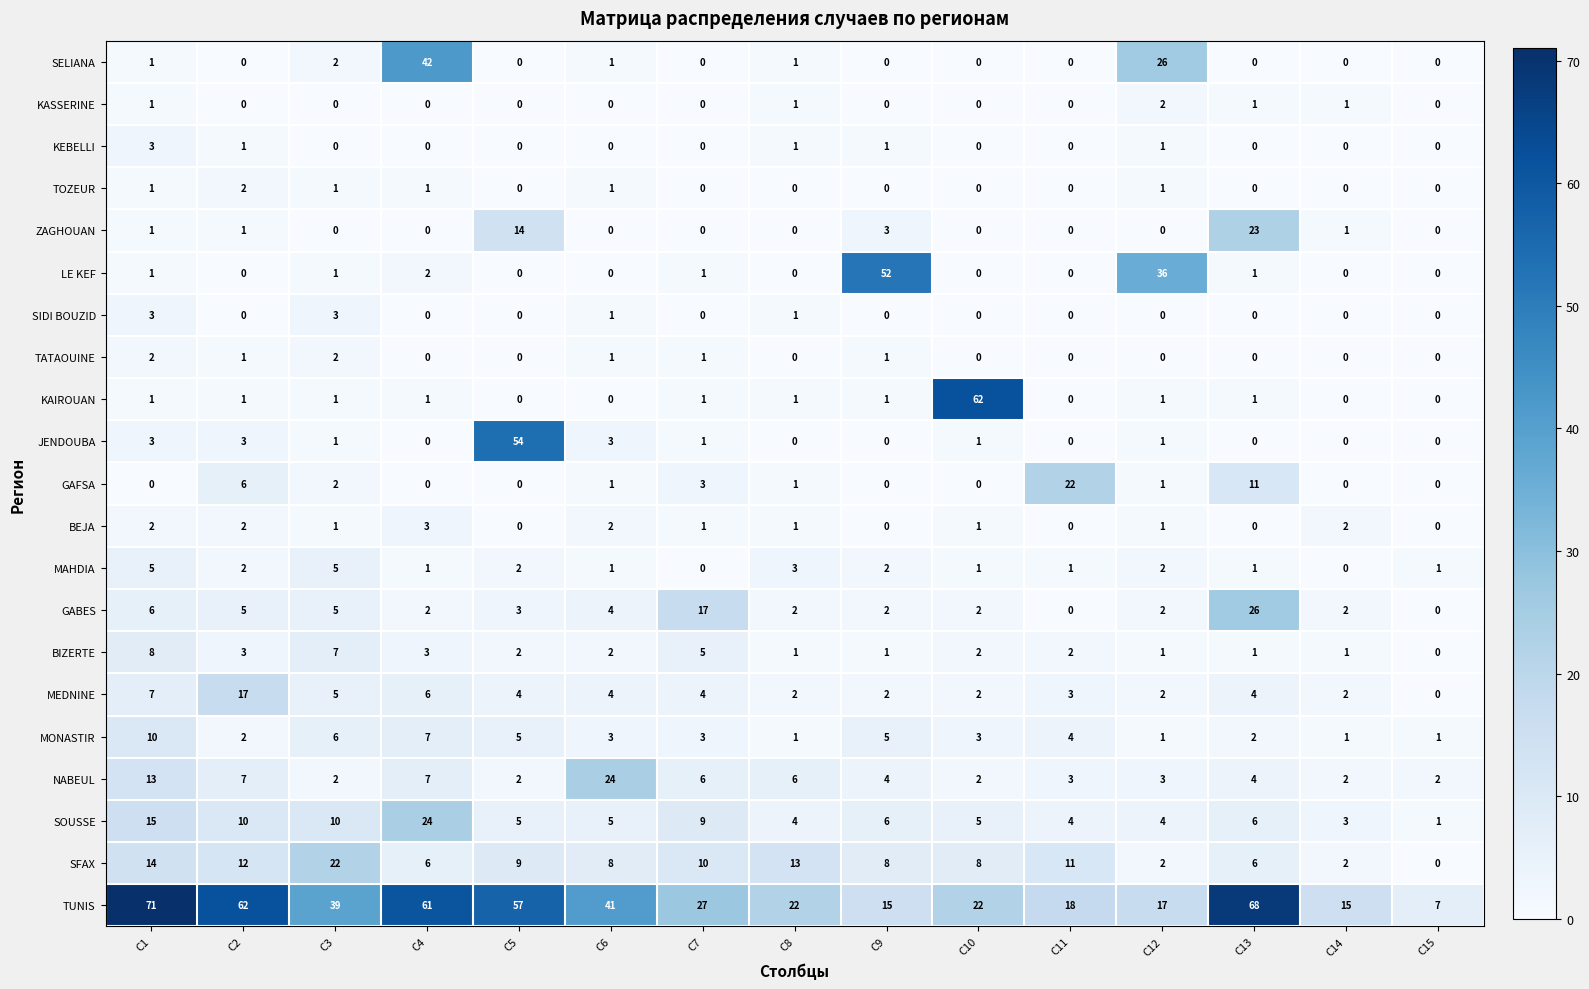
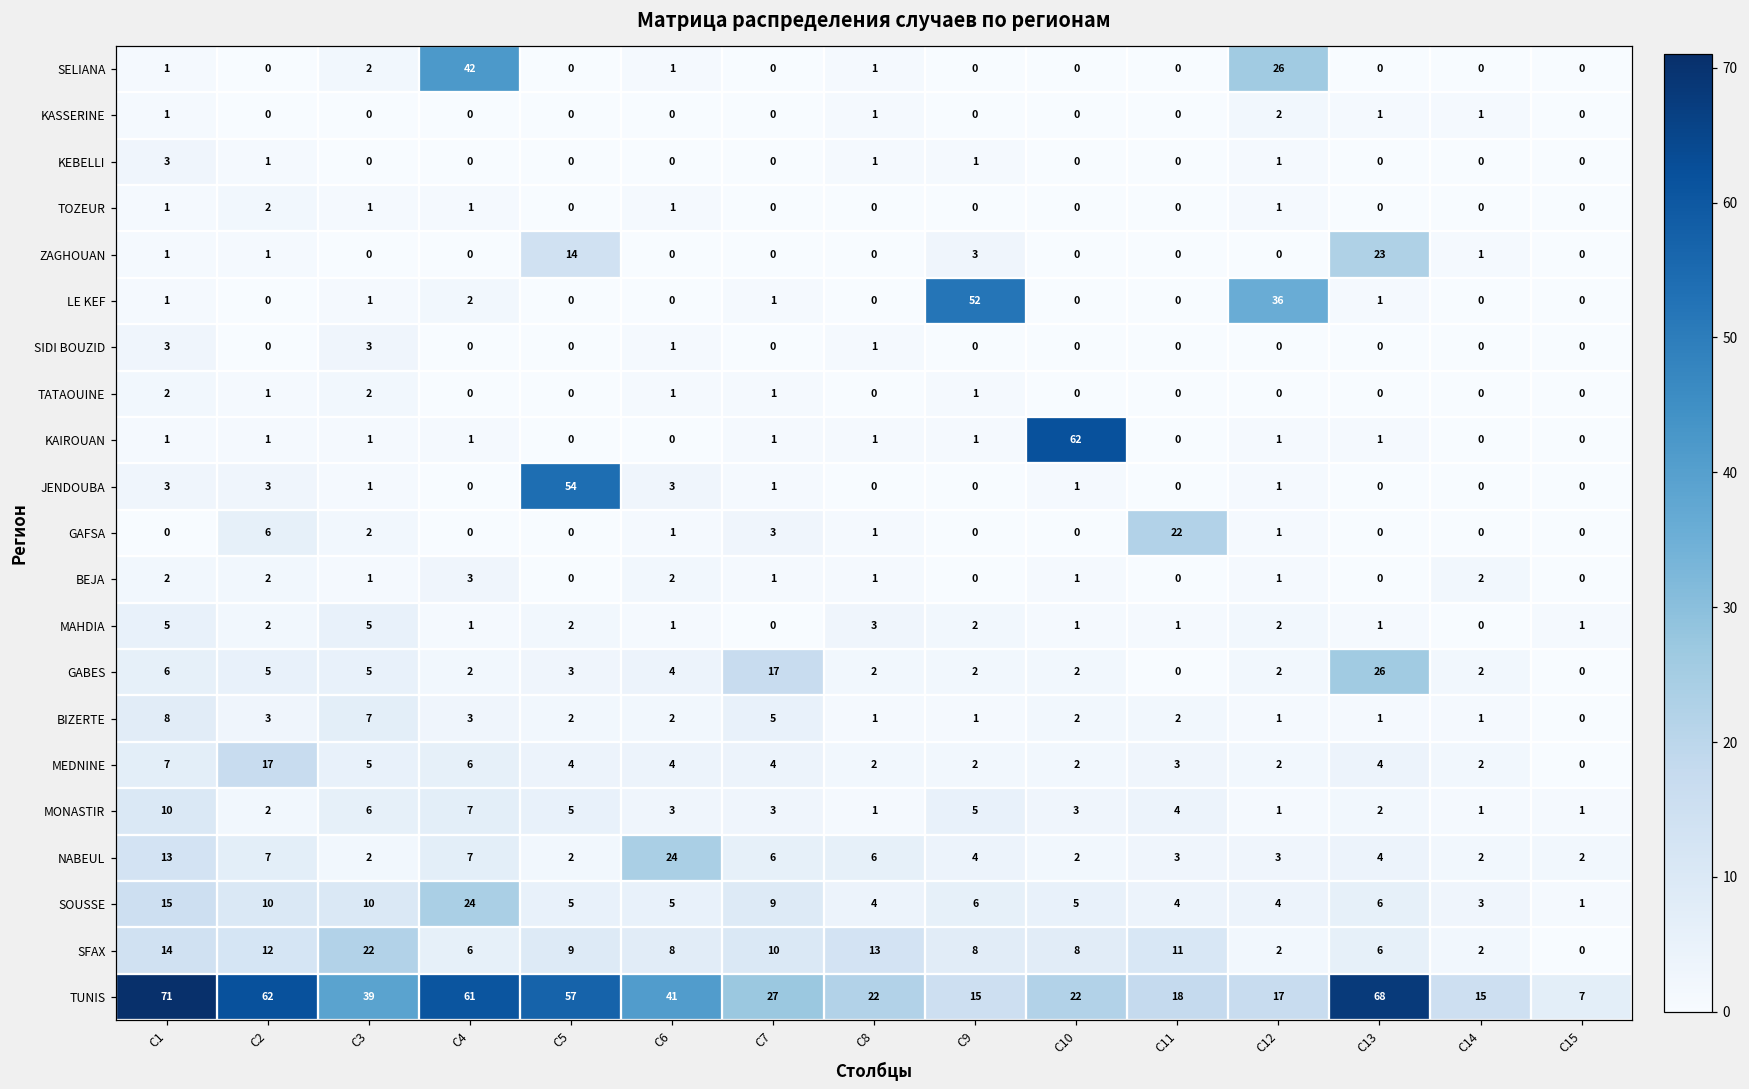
GAFSA, C13: 11 -> 0
